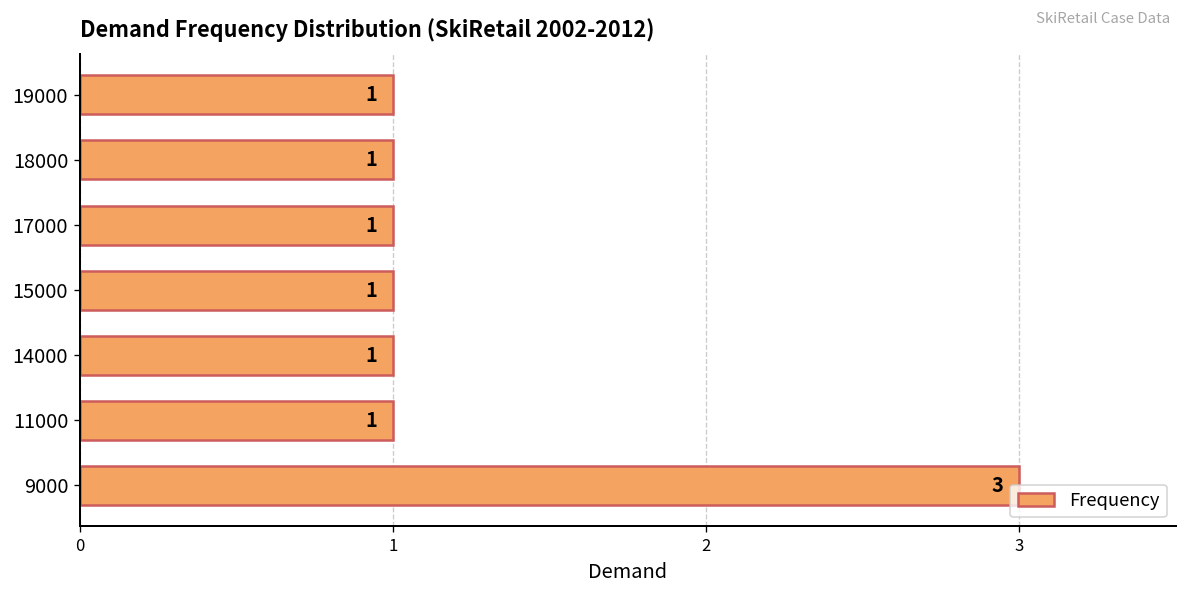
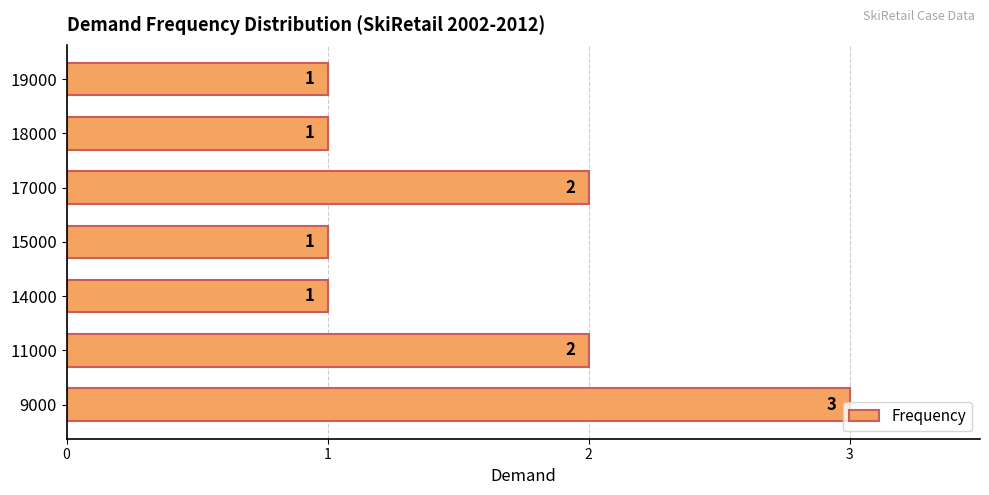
17000: 1 -> 2
11000: 1 -> 2
